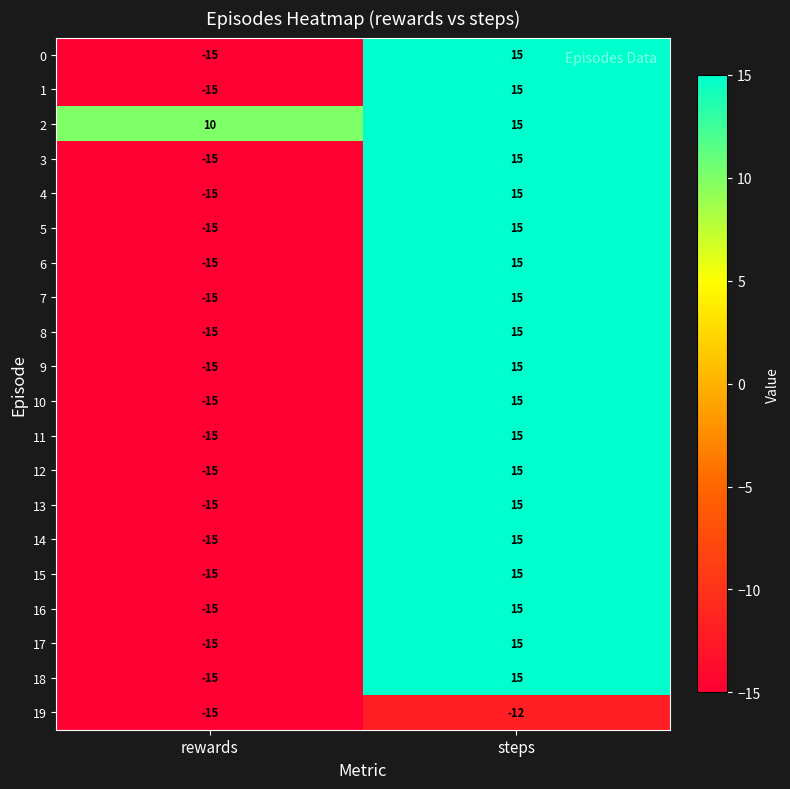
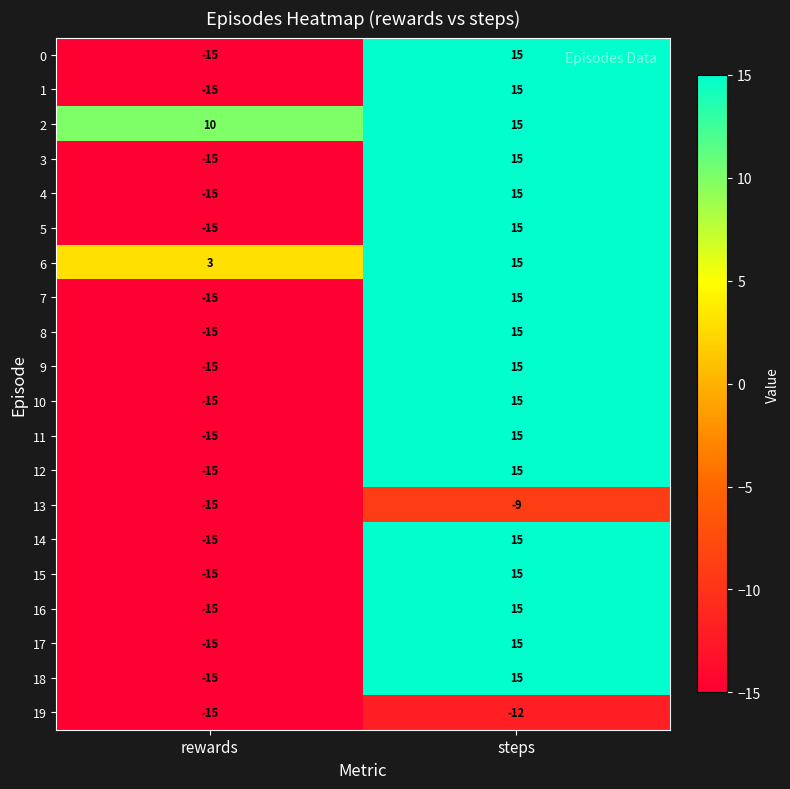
6, rewards: -15 -> 3
13, steps: 15 -> -9
